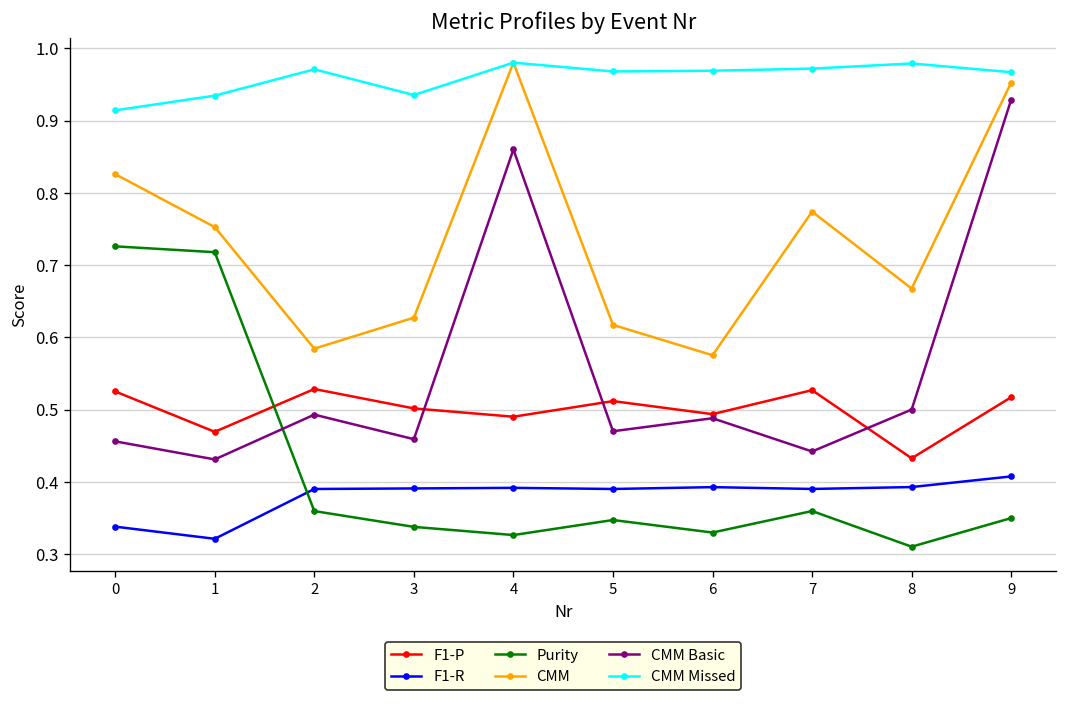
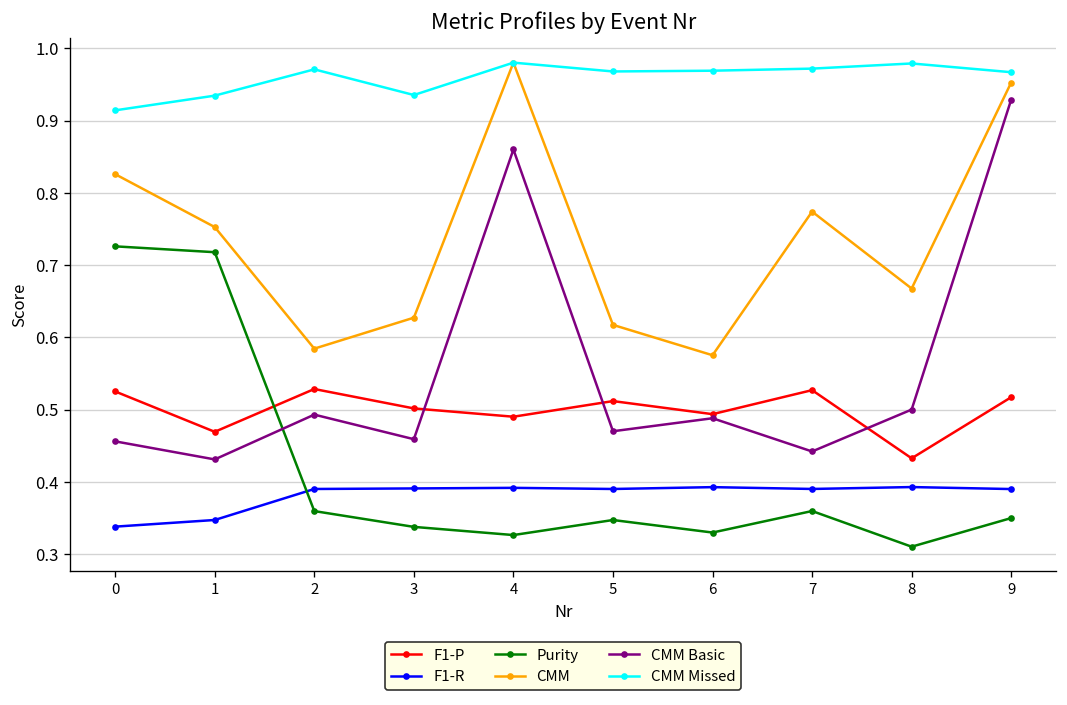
F1-R, 1: 0.32 -> 0.35
F1-R, 9: 0.41 -> 0.39
